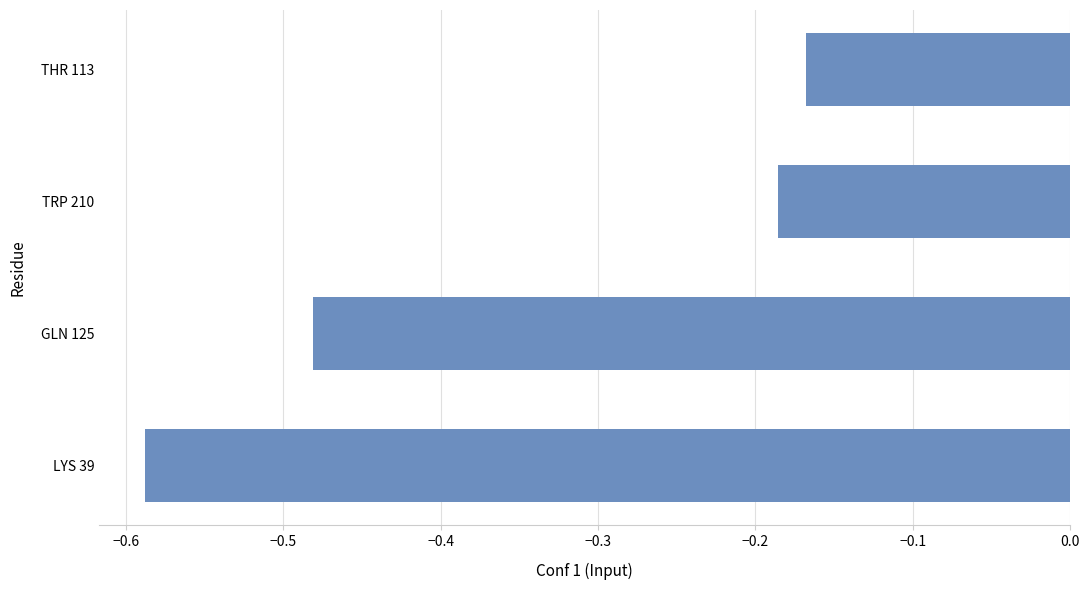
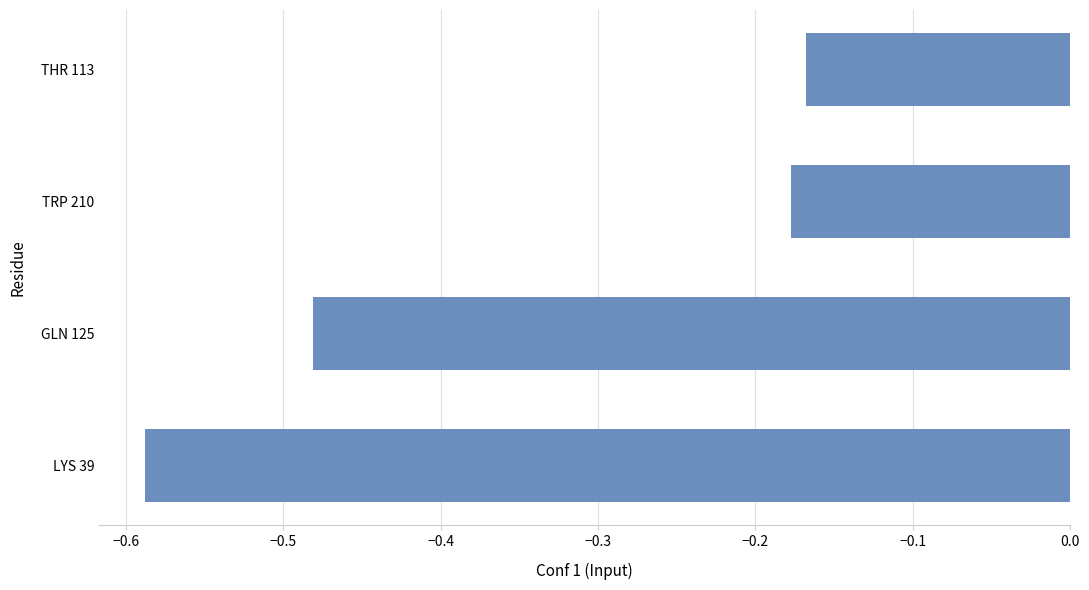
TRP 210: -0.186 -> -0.178
